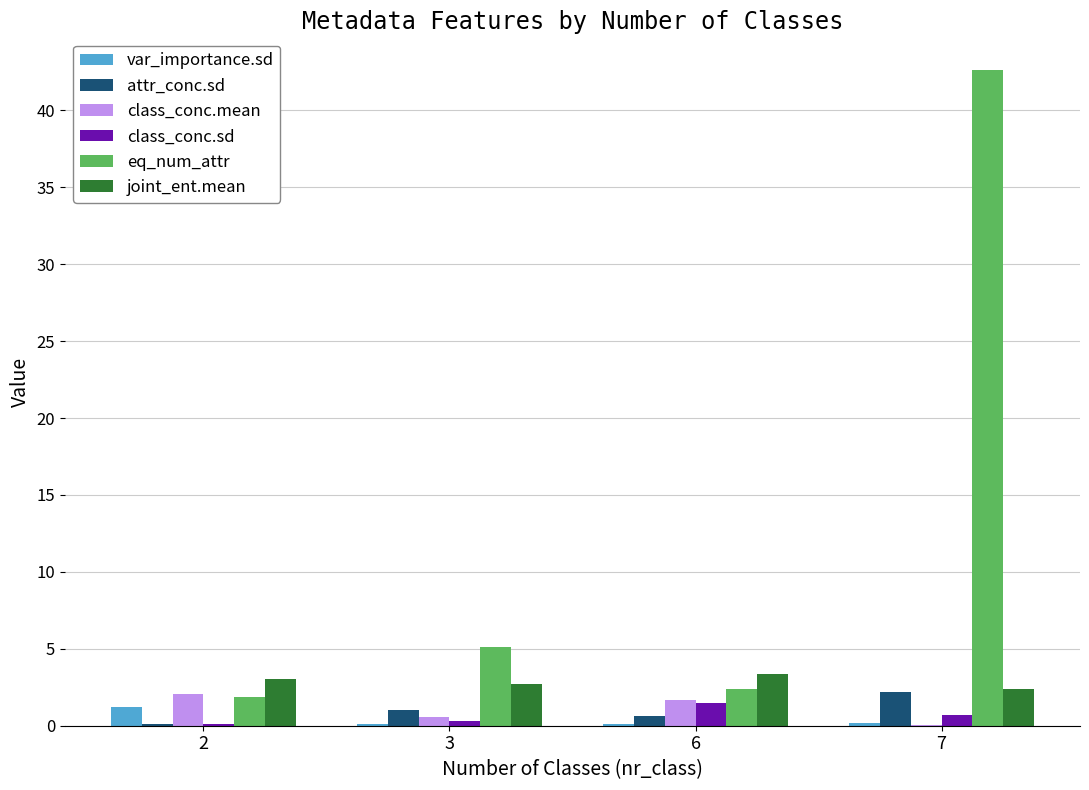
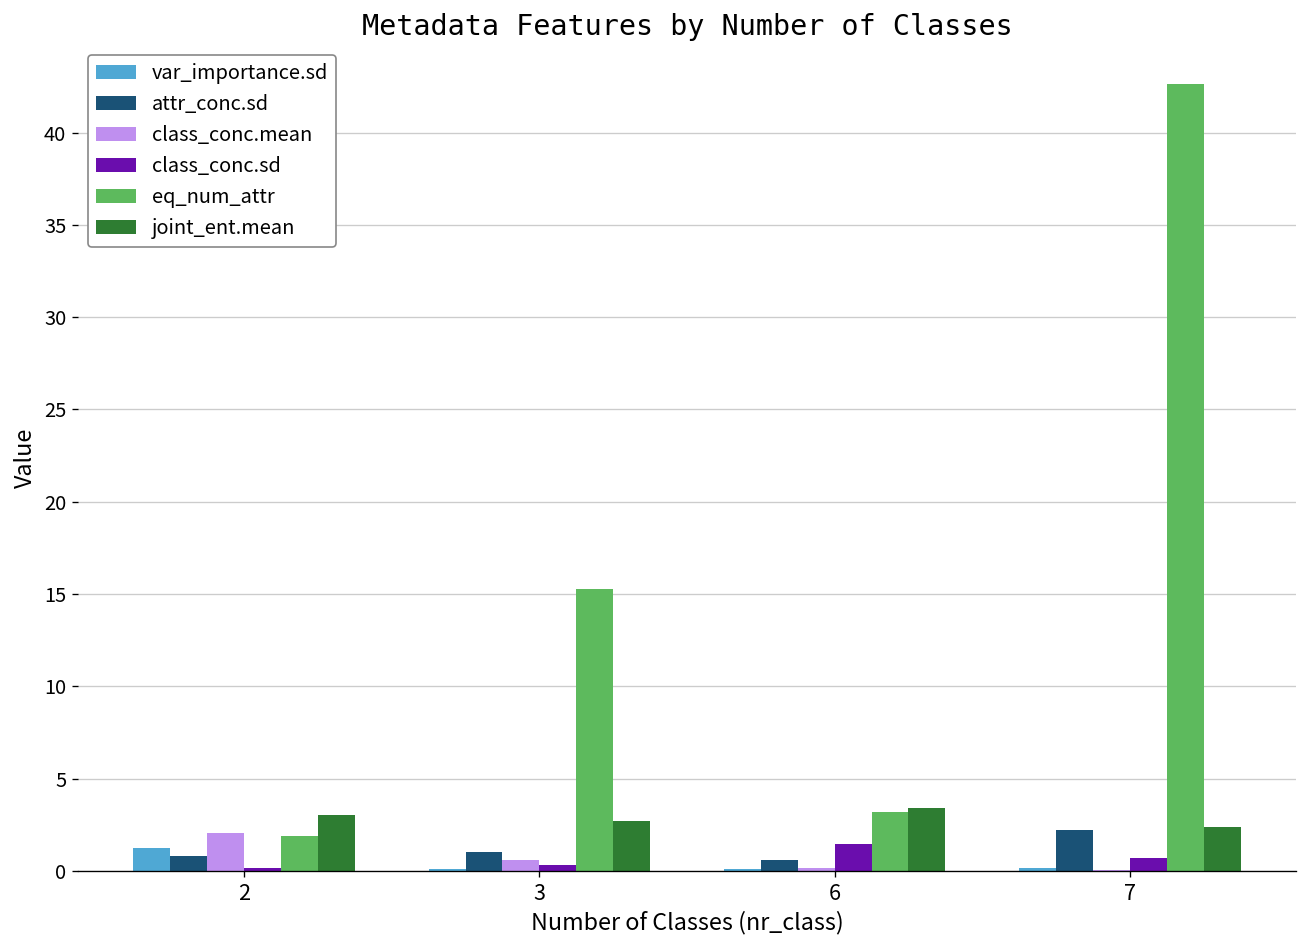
attr_conc.sd, 2: 0.1 -> 0.8
eq_num_attr, 3: 5.1 -> 15.3
class_conc.mean, 6: 1.7 -> 0.2
eq_num_attr, 6: 2.4 -> 3.2
